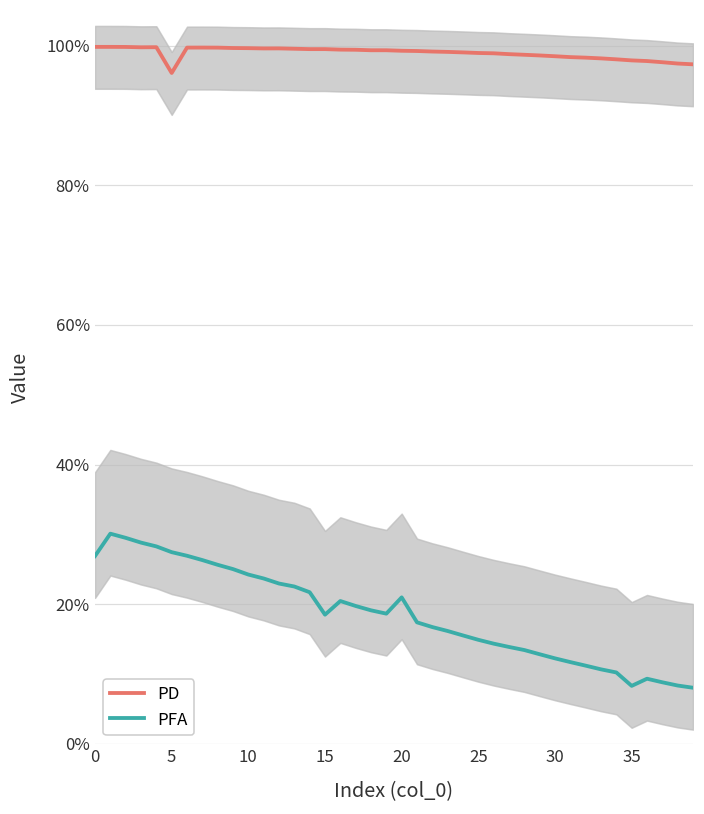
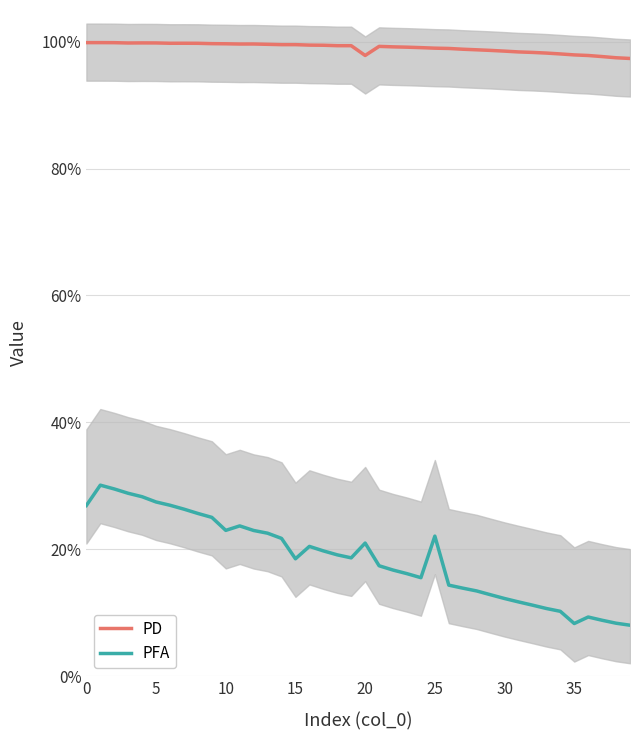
PD, 5: 96% -> 100%
PFA, 10: 24% -> 23%
PD, 20: 99% -> 98%
PFA, 25: 15% -> 22%
